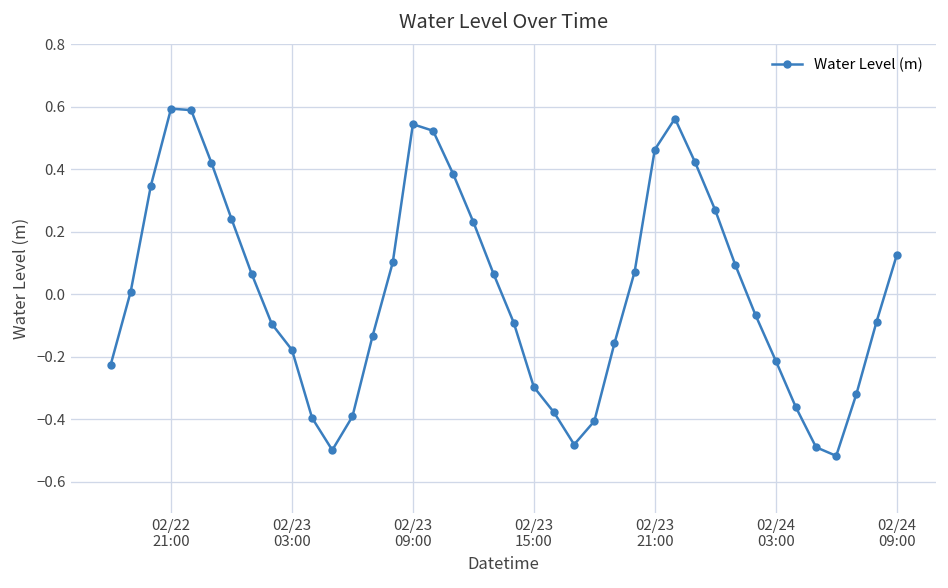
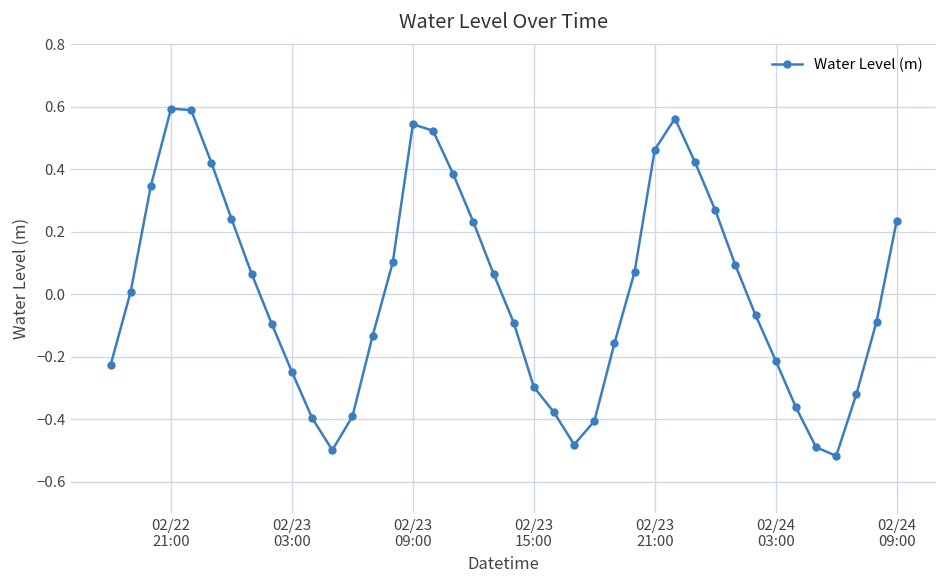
02/23 03:00: -0.18 -> -0.25
02/24 09:00: 0.12 -> 0.24
